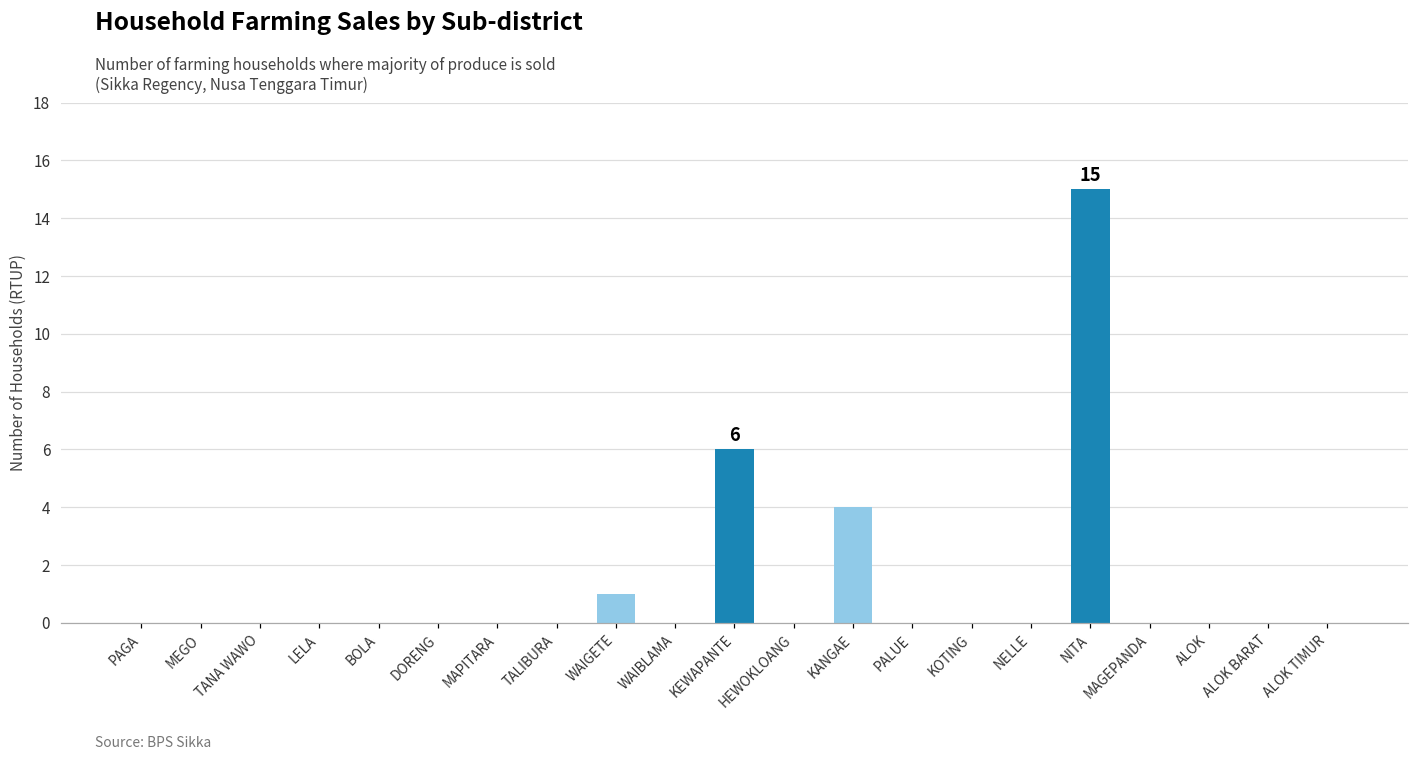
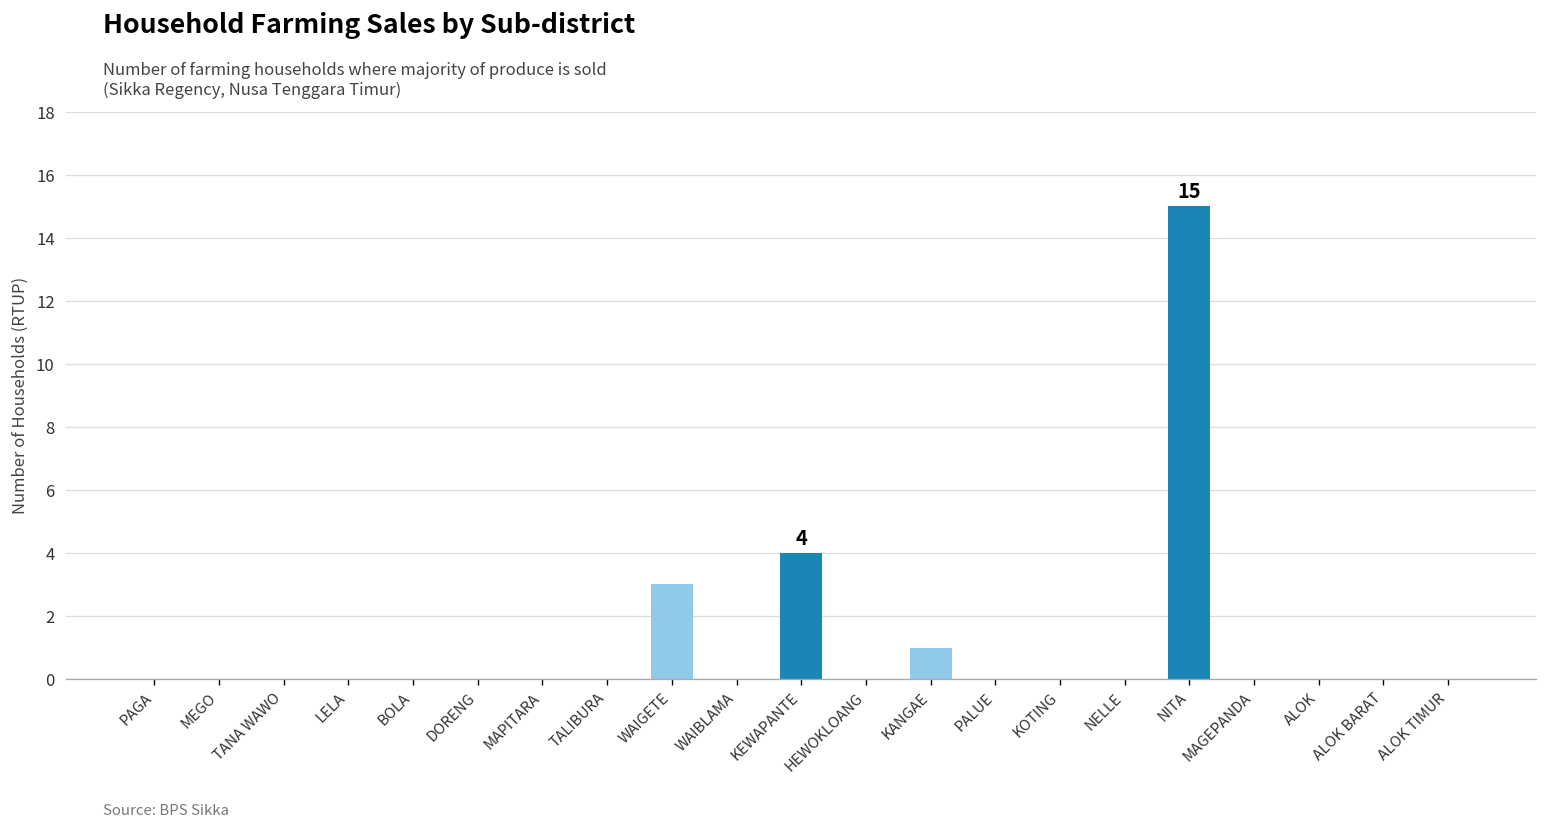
WAIGETE: 1 -> 3
KEWAPANTE: 6 -> 4
KANGAE: 4 -> 1
